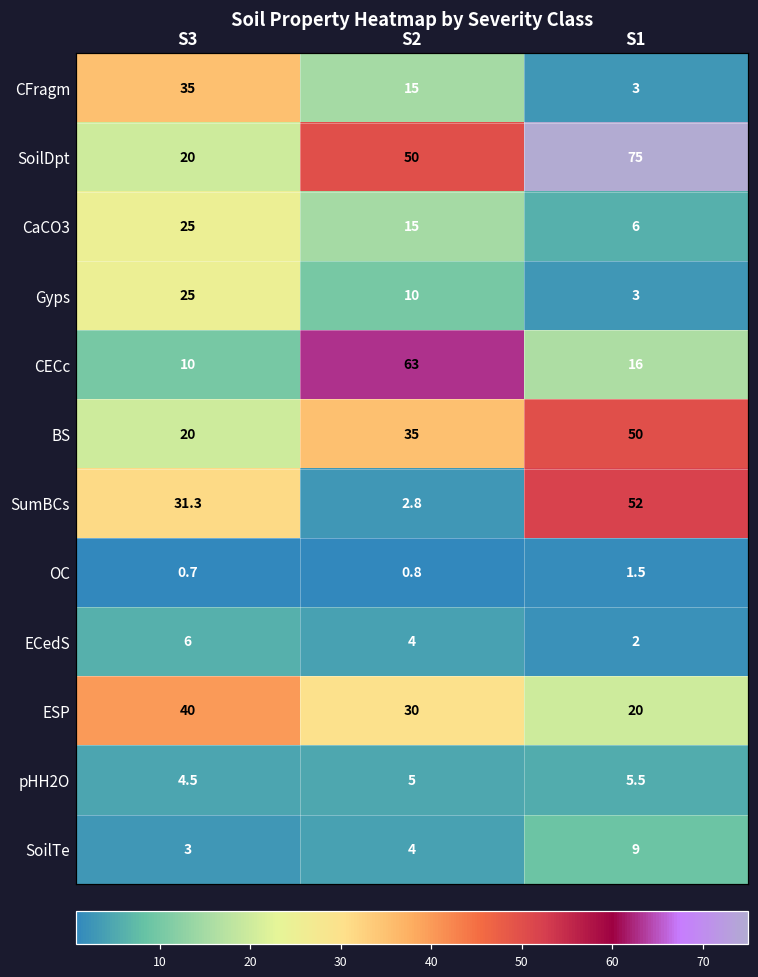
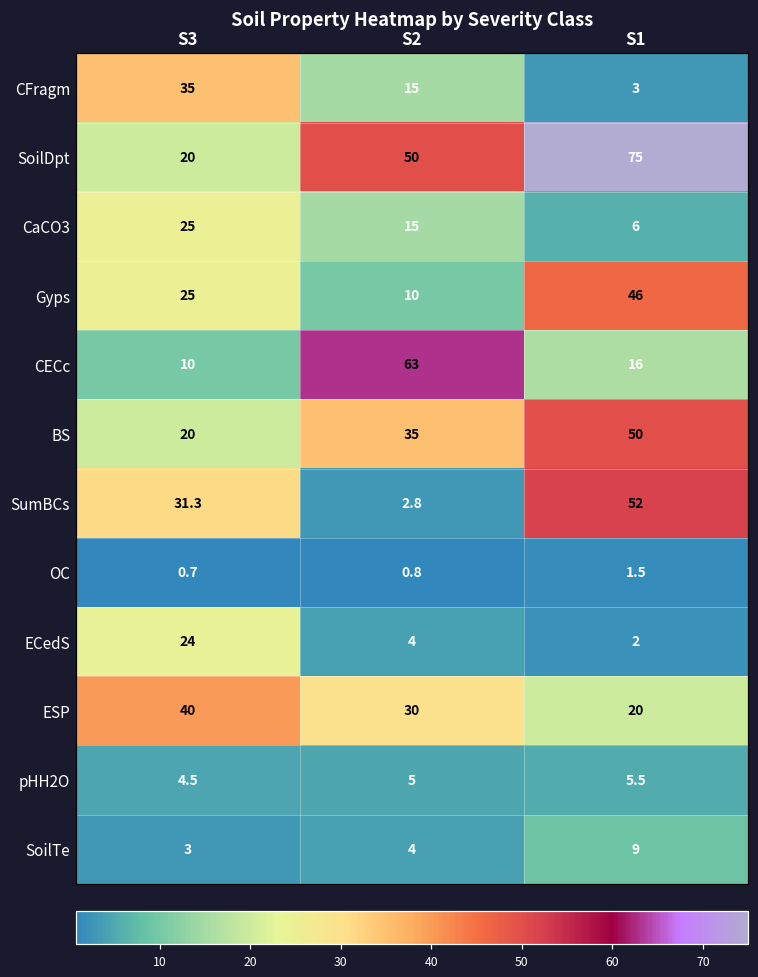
Gyps, S1: 3 -> 46
ECedS, S3: 6 -> 24
